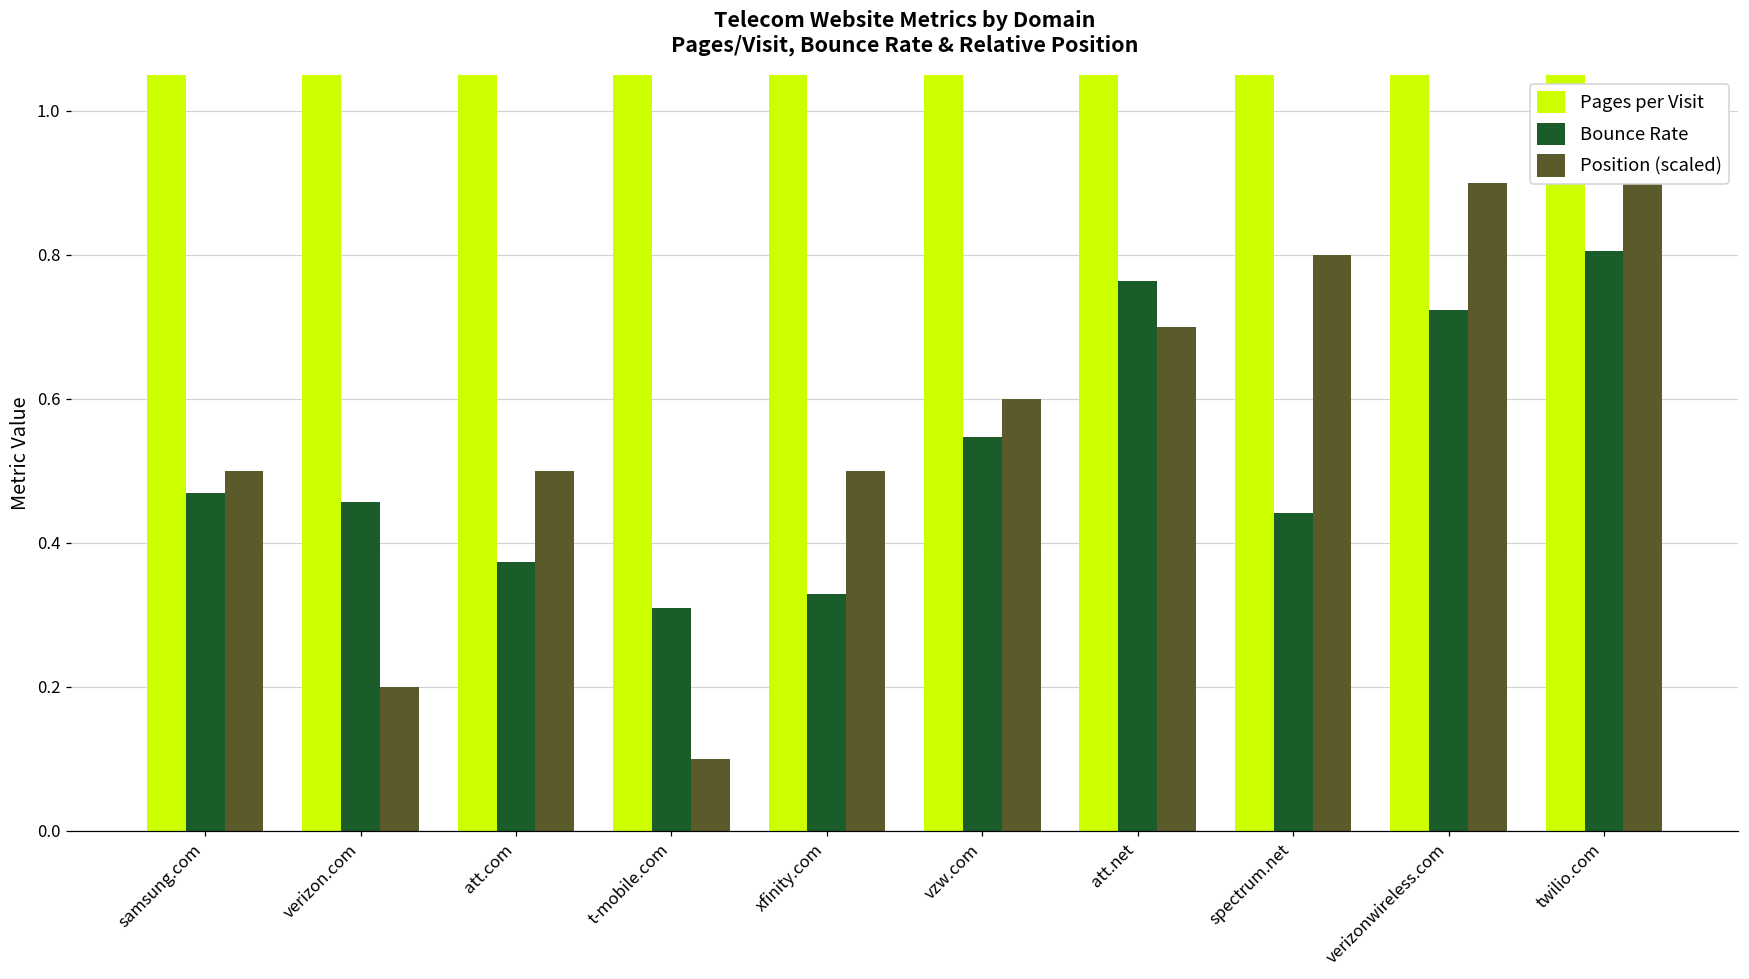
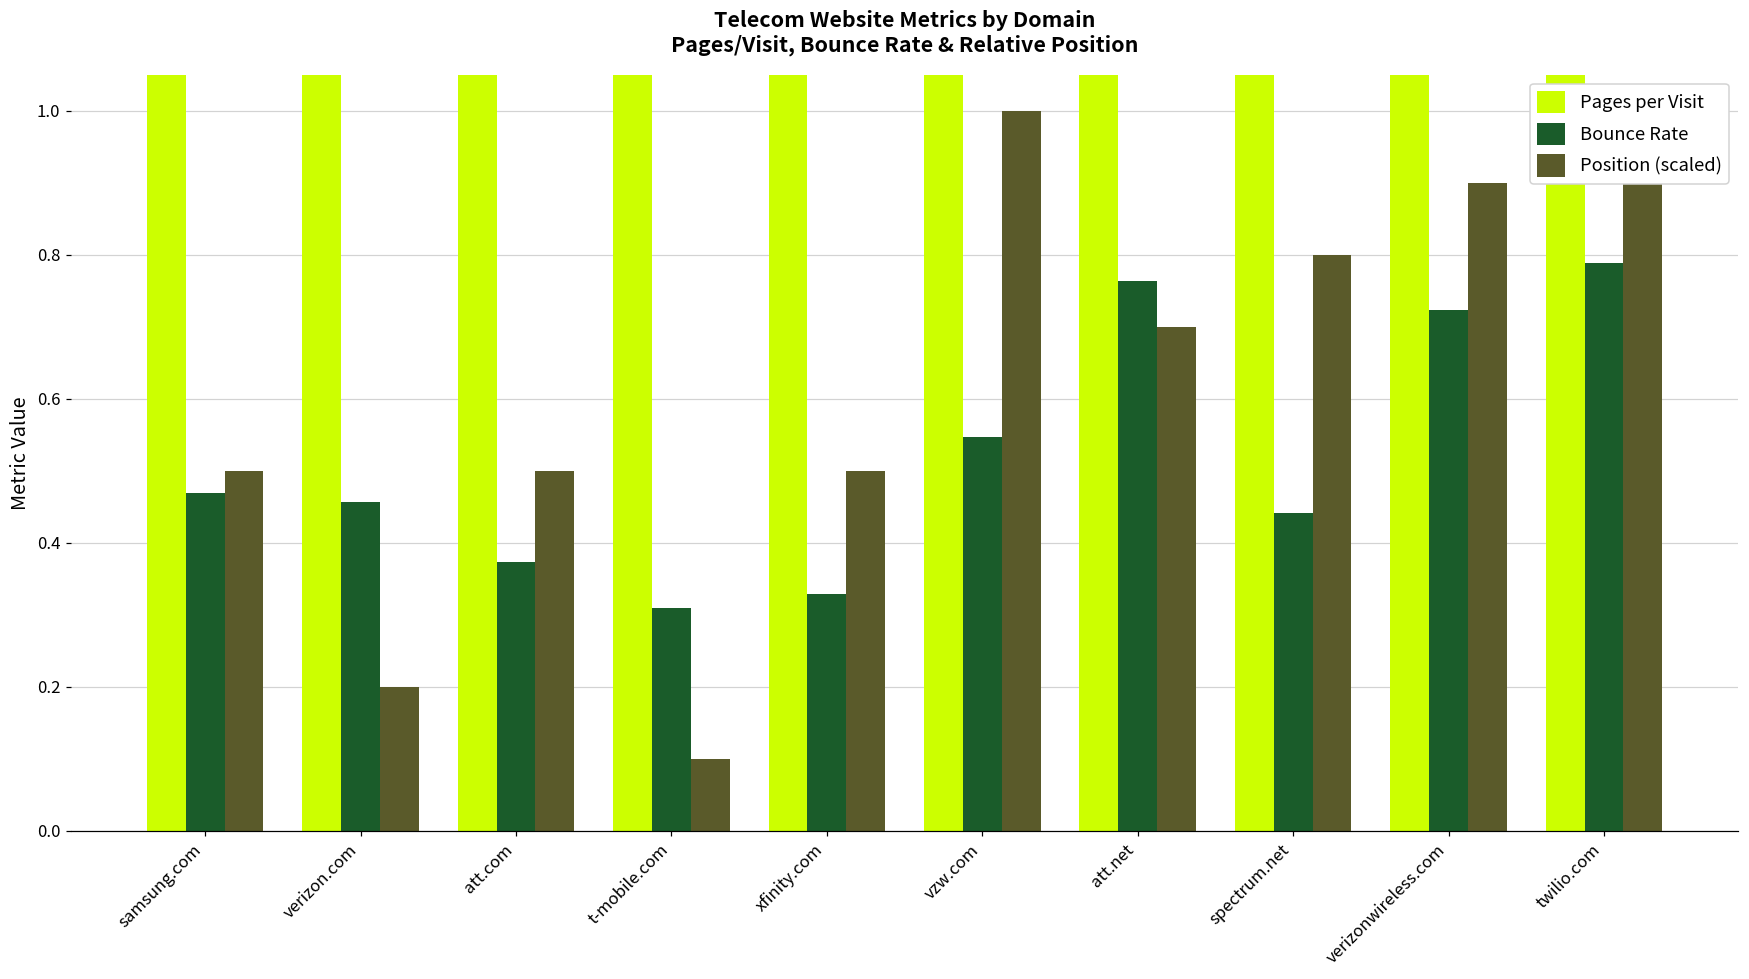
Position (scaled), vzw.com: 0.6 -> 1.0
Bounce Rate, twilio.com: 0.81 -> 0.79
